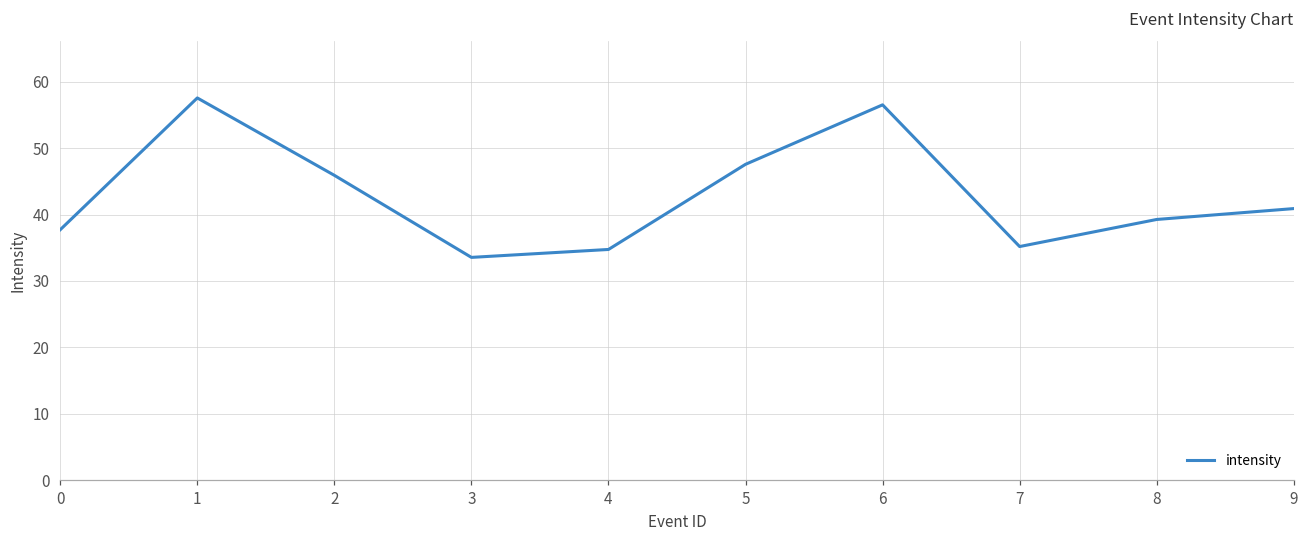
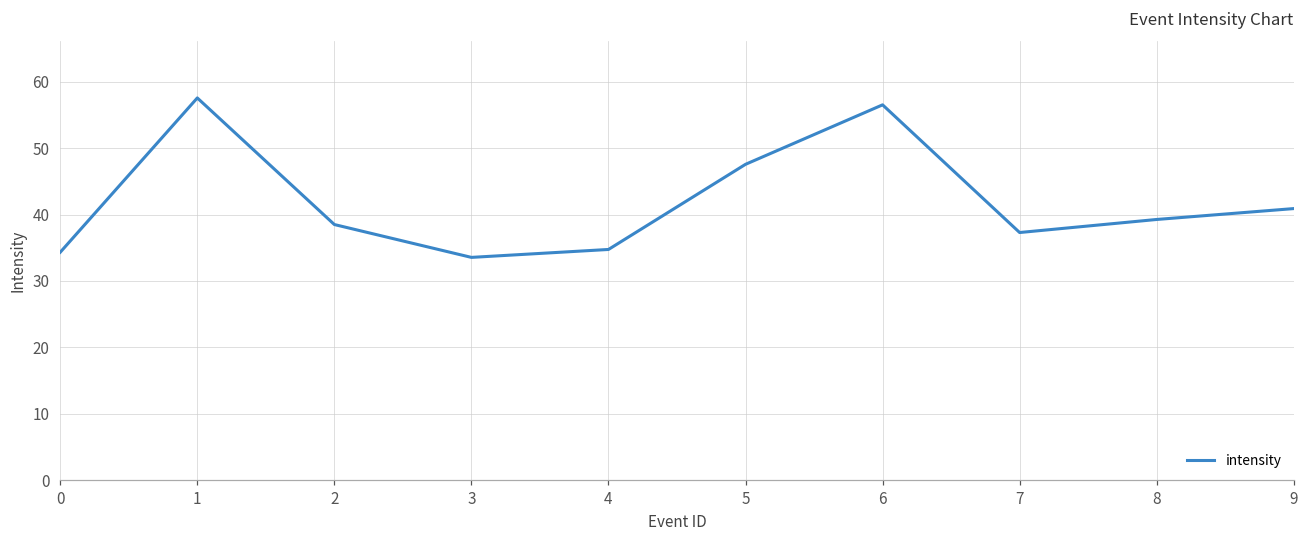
0: 38 -> 34
2: 46 -> 38
7: 35 -> 37
